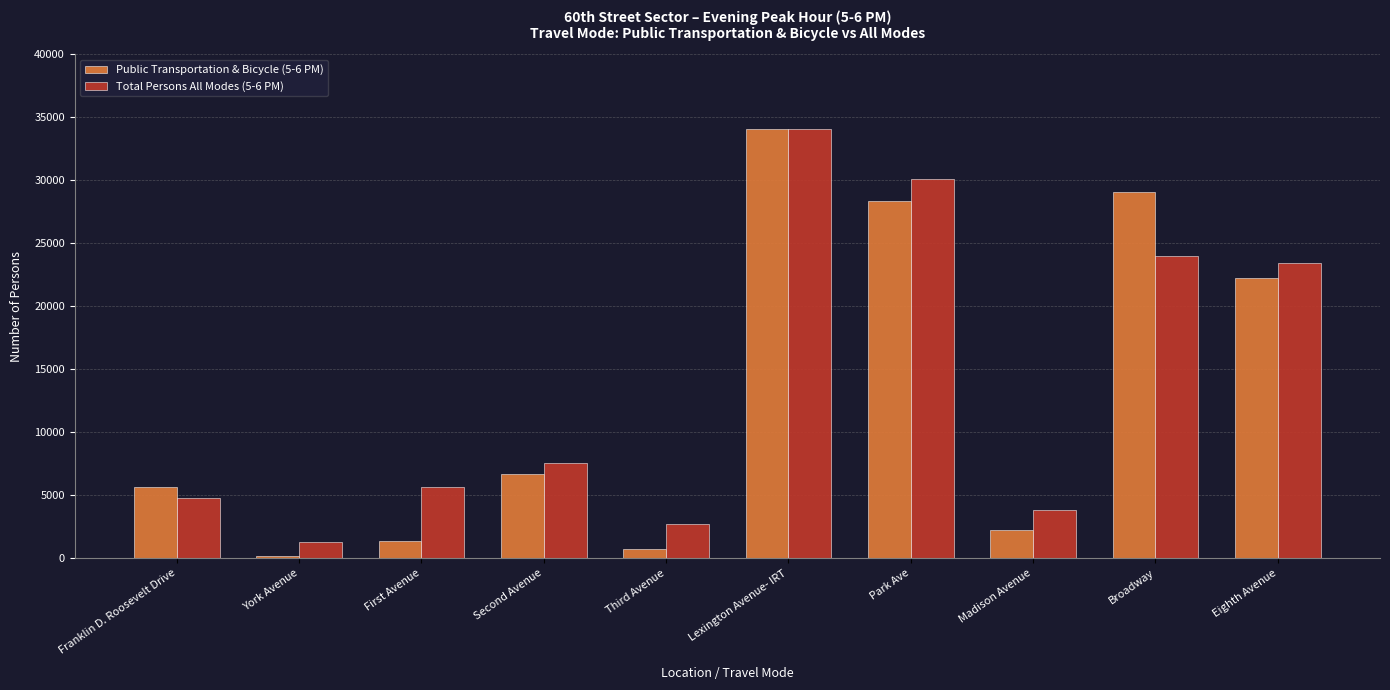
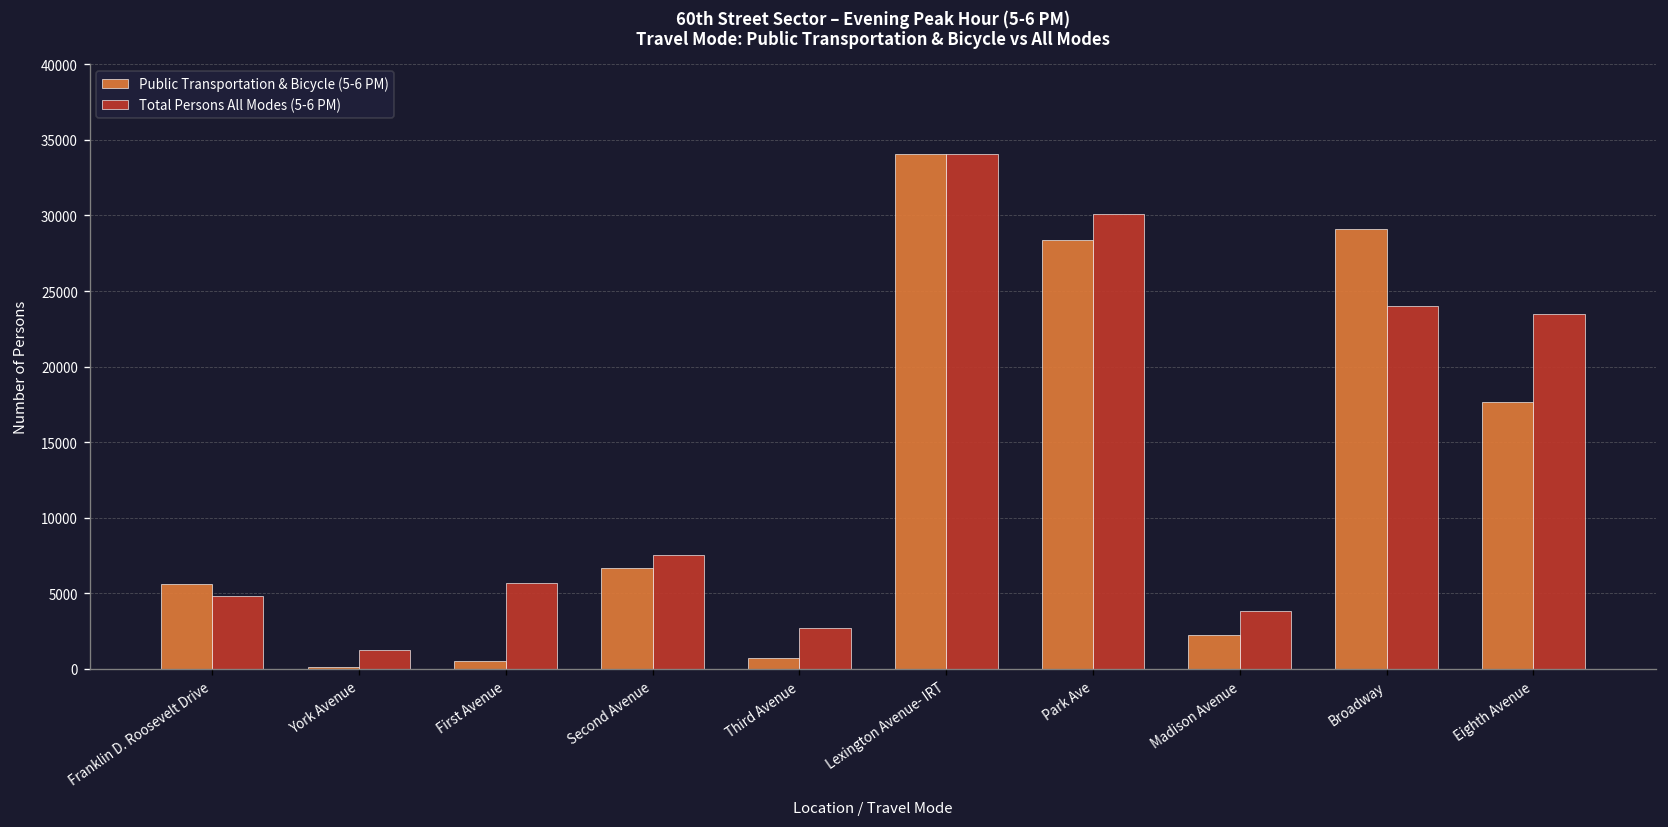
Public Transportation & Bicycle (5-6 PM), First Avenue: 1400 -> 500
Public Transportation & Bicycle (5-6 PM), Eighth Avenue: 22200 -> 17600
